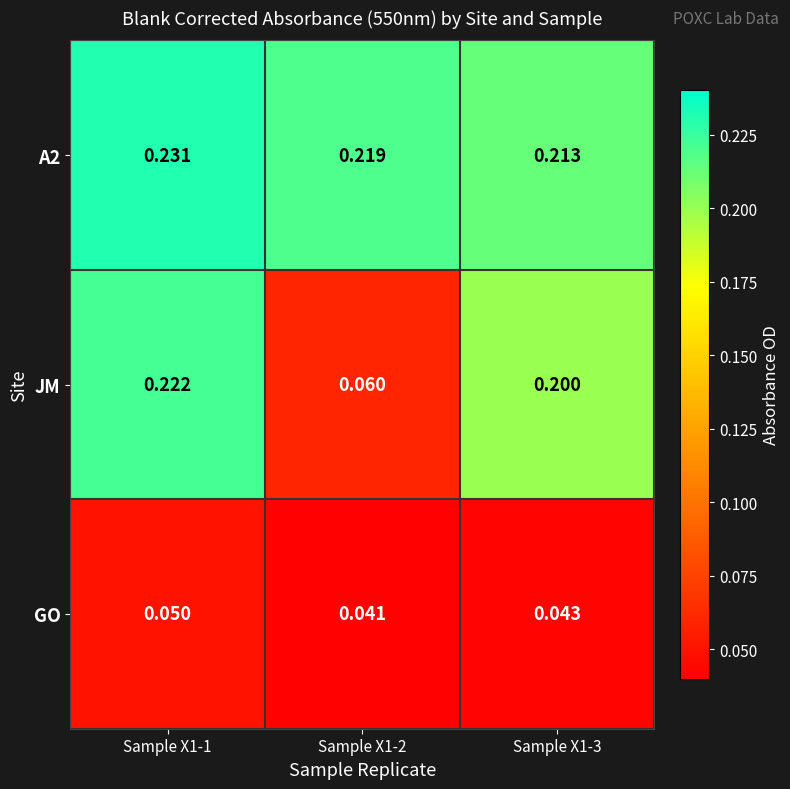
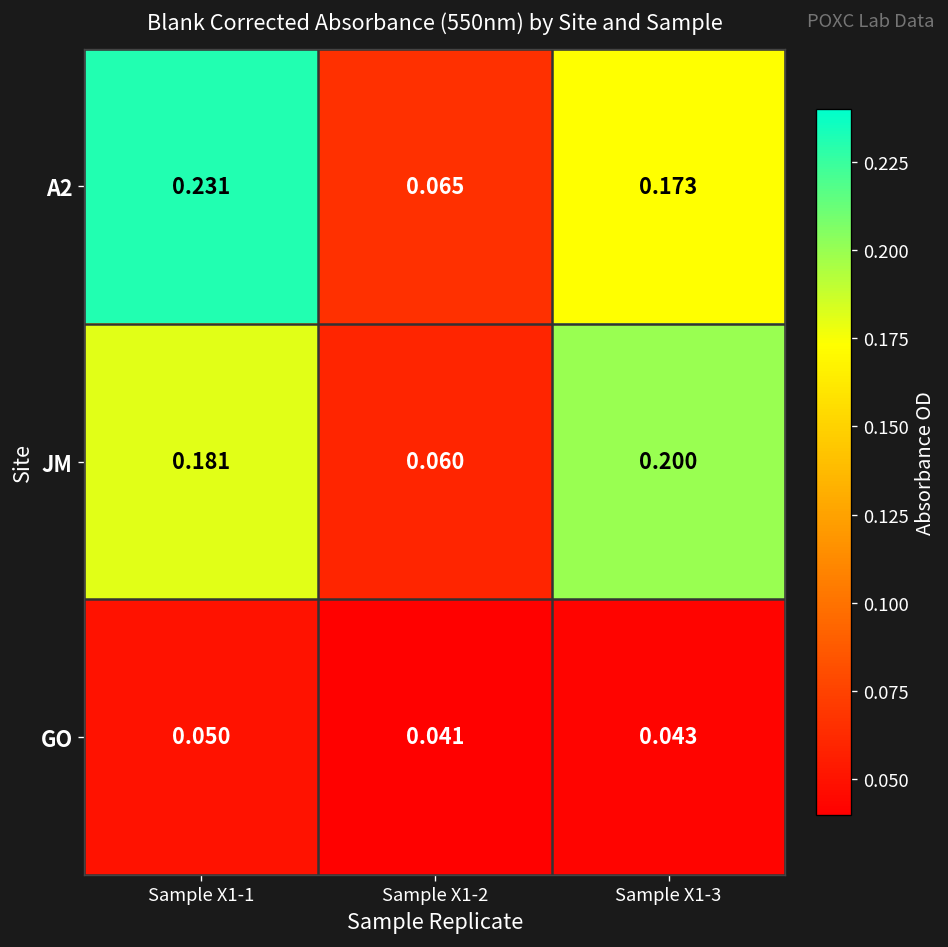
A2, Sample X1-2: 0.219 -> 0.065
A2, Sample X1-3: 0.213 -> 0.173
JM, Sample X1-1: 0.222 -> 0.181
